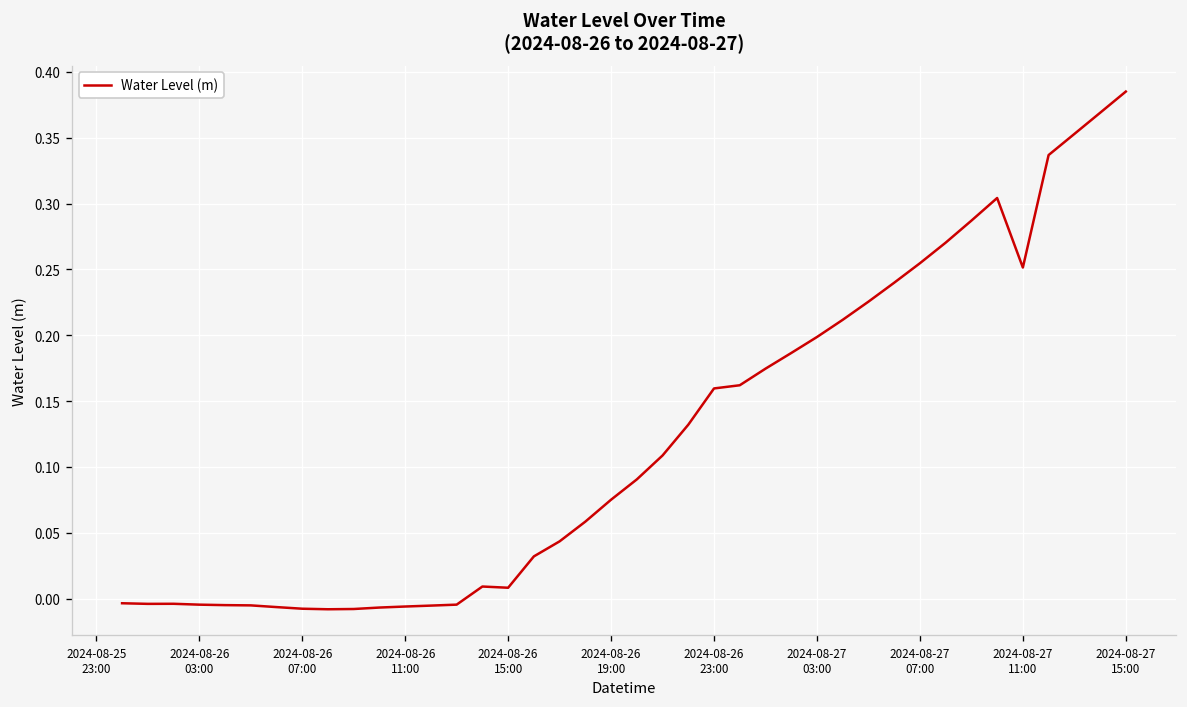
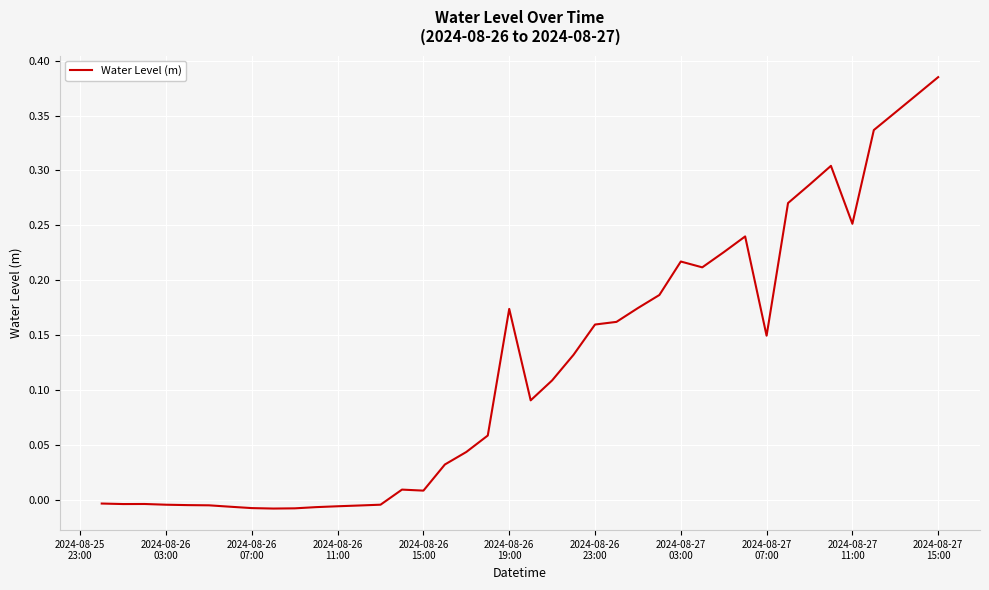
2024-08-26 19:00: 0.075 -> 0.174
2024-08-27 03:00: 0.199 -> 0.217
2024-08-27 07:00: 0.255 -> 0.149
